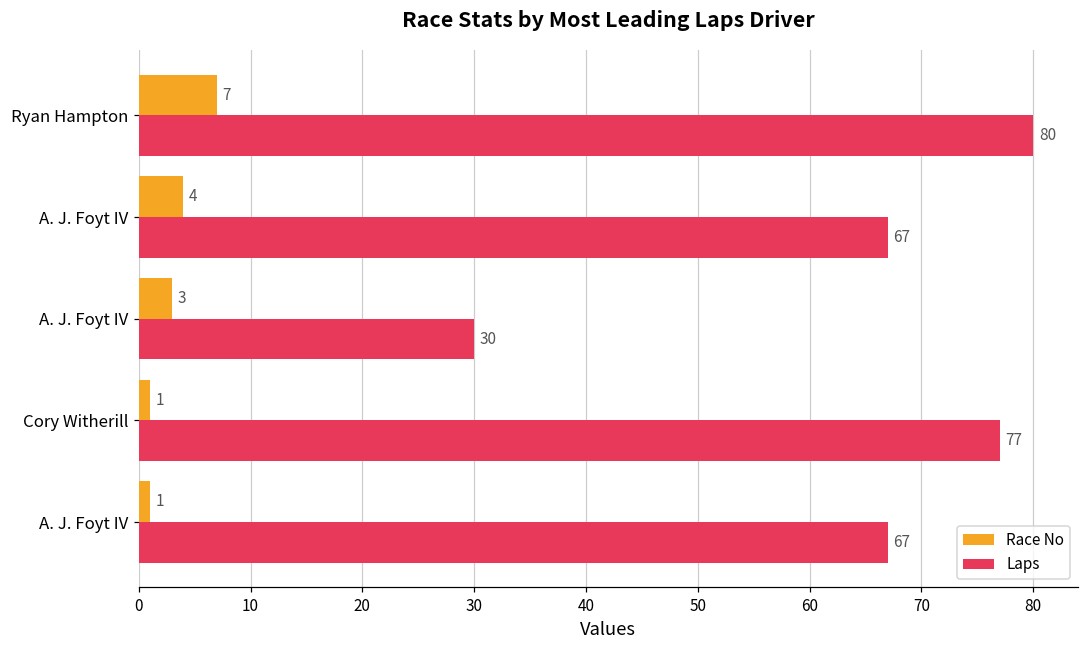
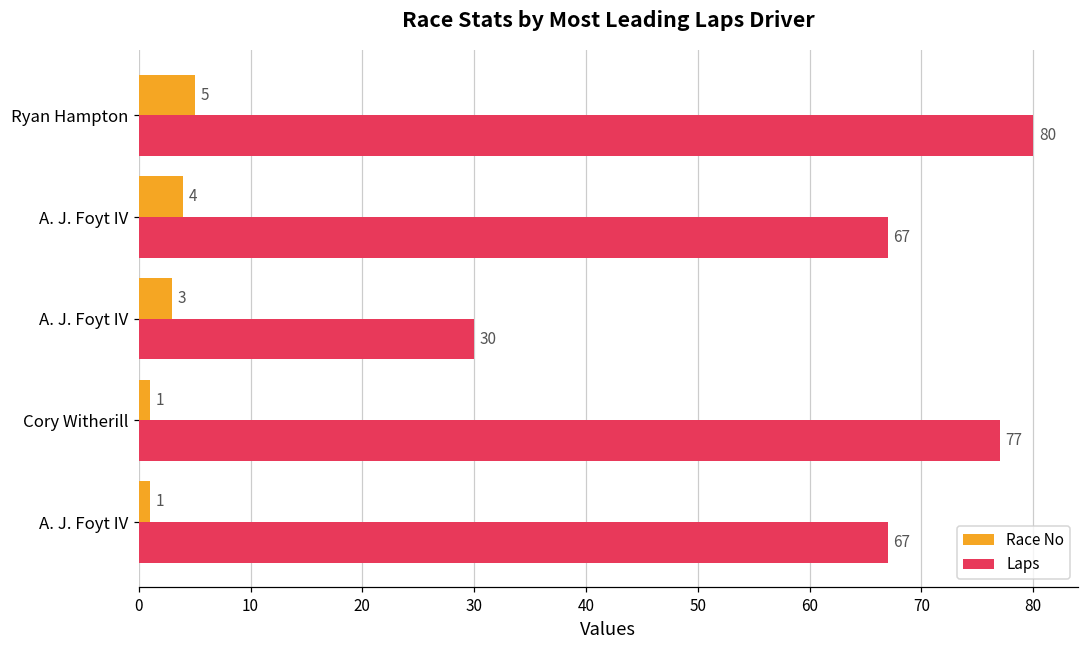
Race No, Ryan Hampton: 7 -> 5
